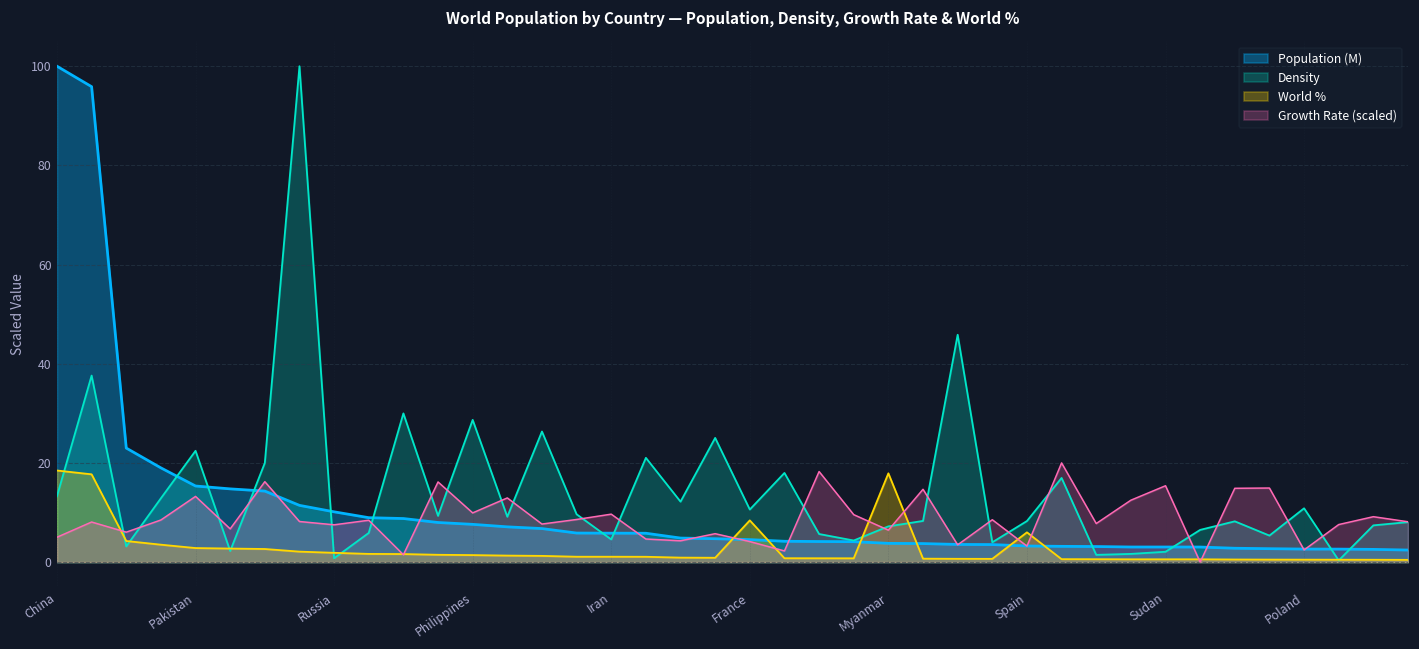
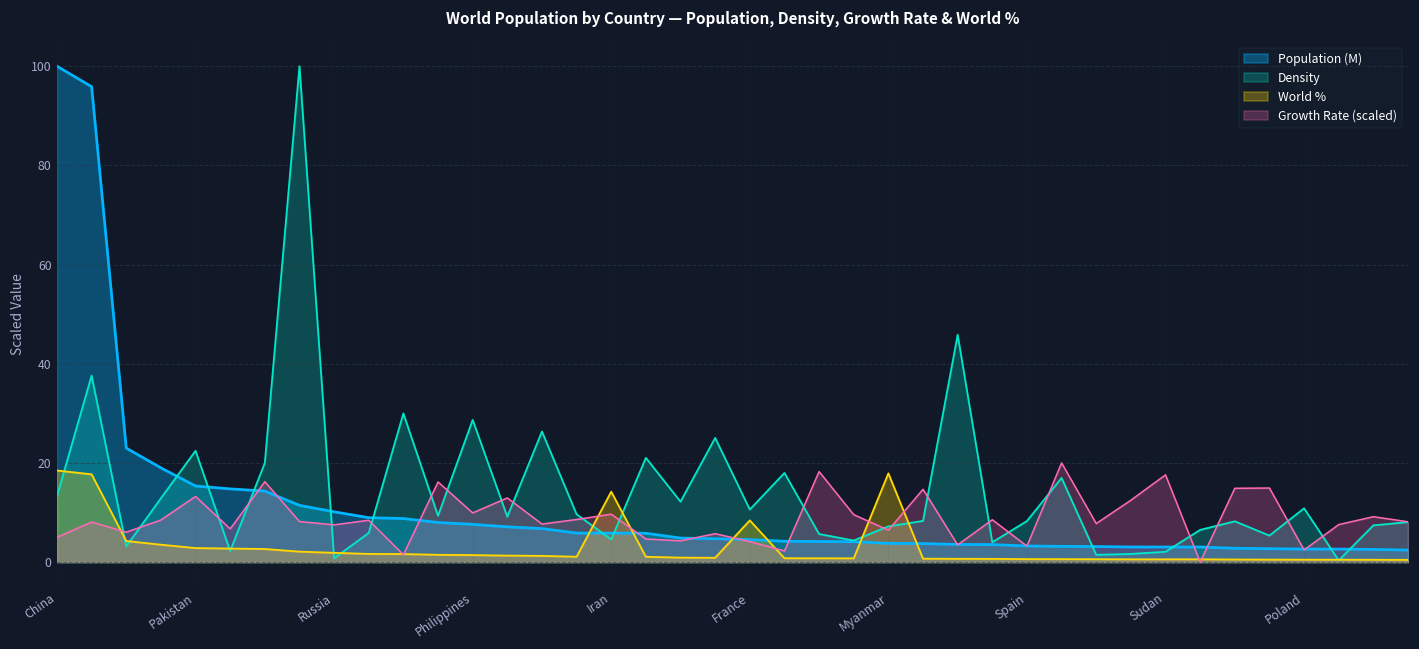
World %, Iran: 1 -> 14
World %, Spain: 6 -> 1
Growth Rate (scaled), Sudan: 15 -> 18
